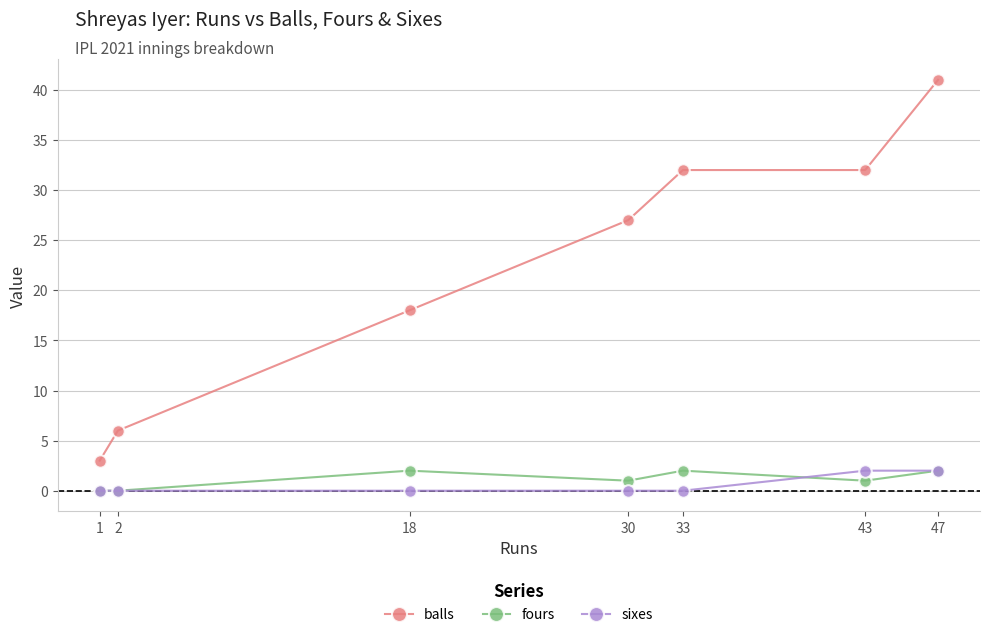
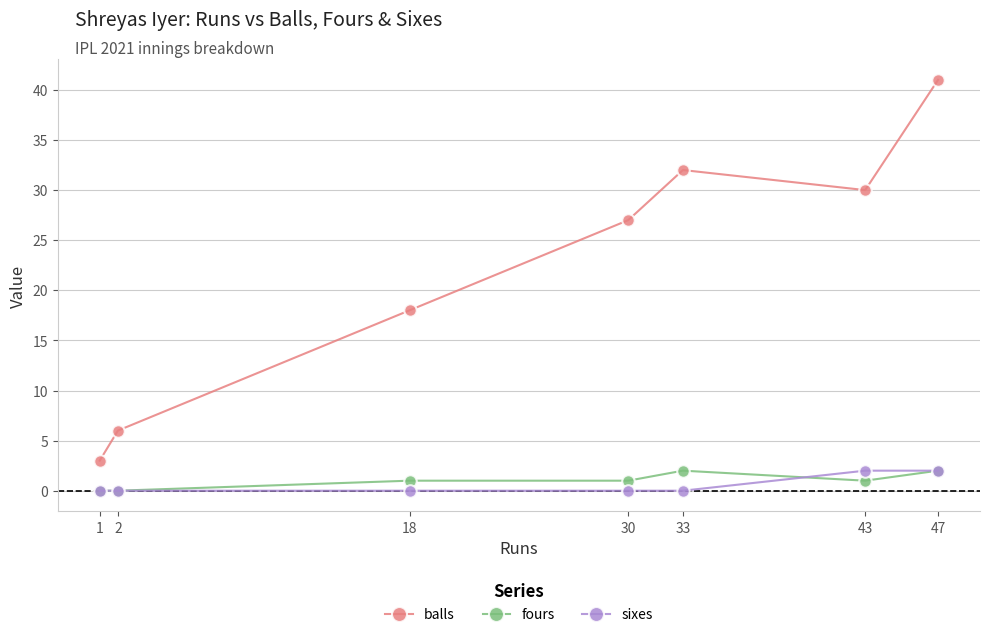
fours, 18: 2 -> 1
balls, 43: 32 -> 30
